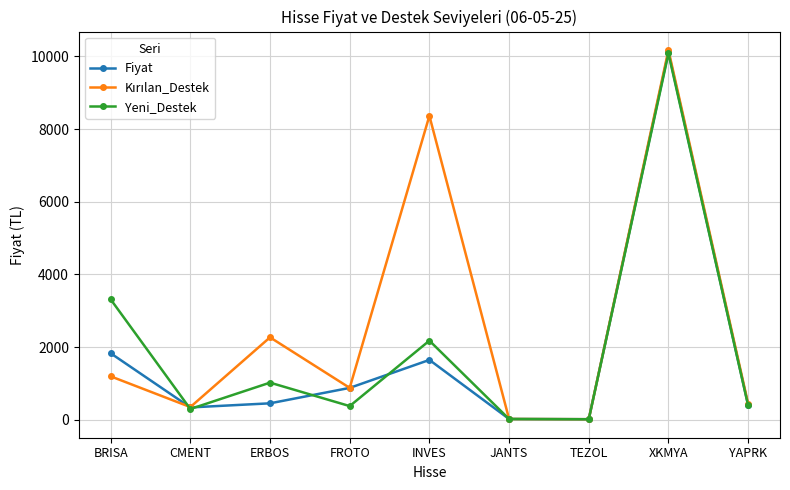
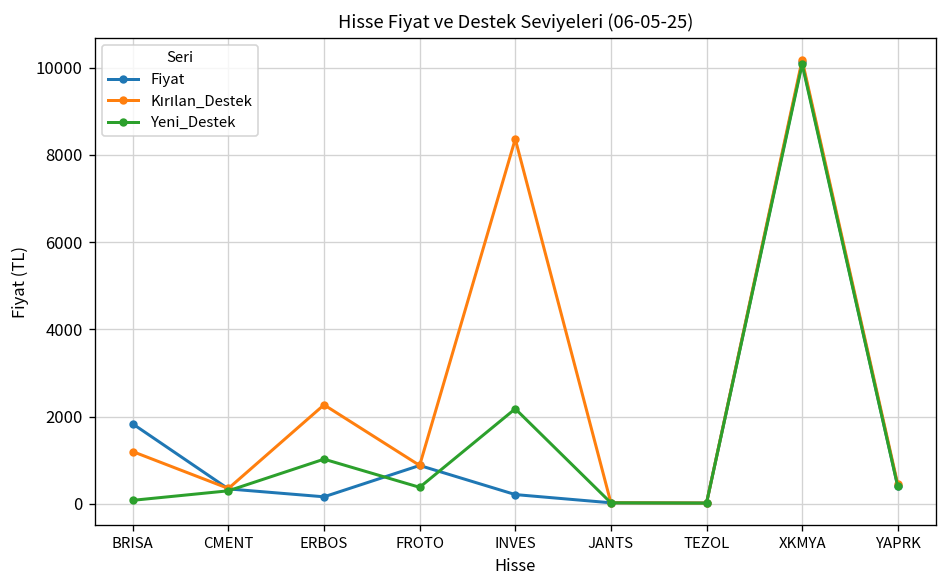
Yeni_Destek, BRISA: 3300 -> 100
Fiyat, ERBOS: 500 -> 200
Fiyat, INVES: 1600 -> 200
